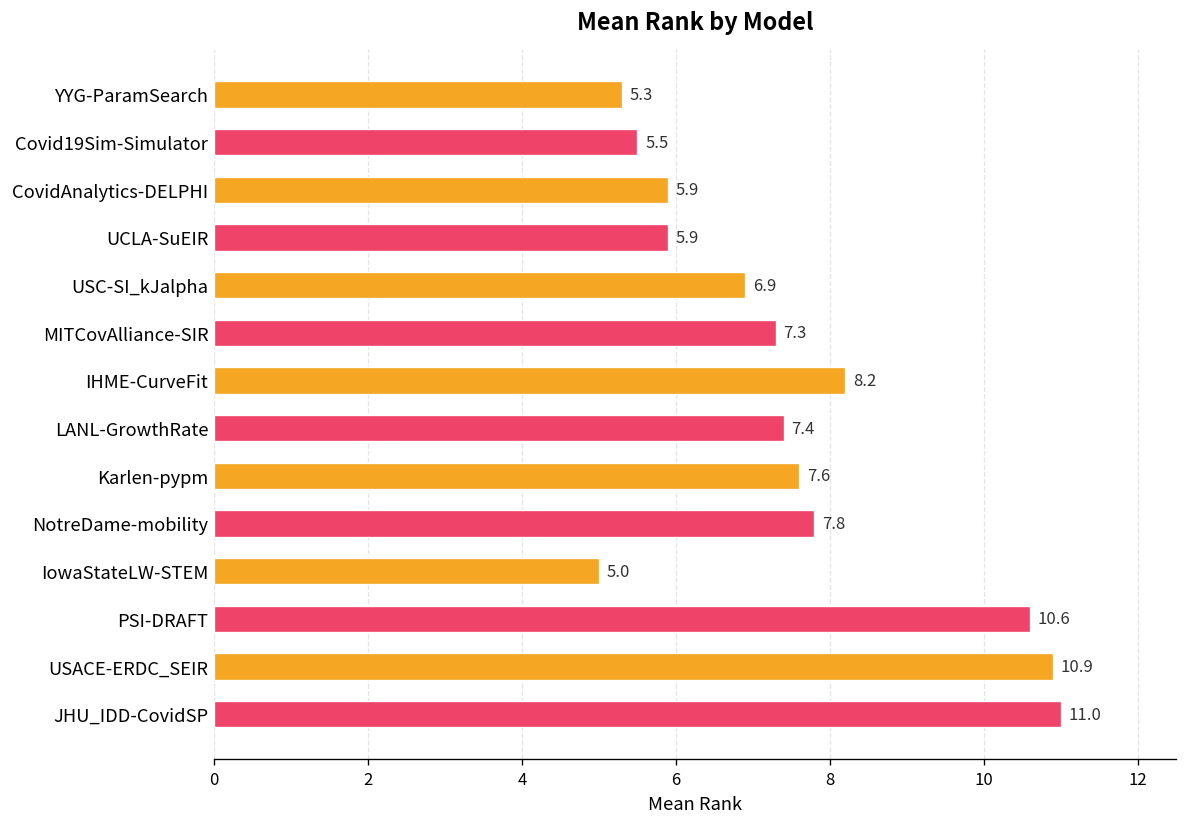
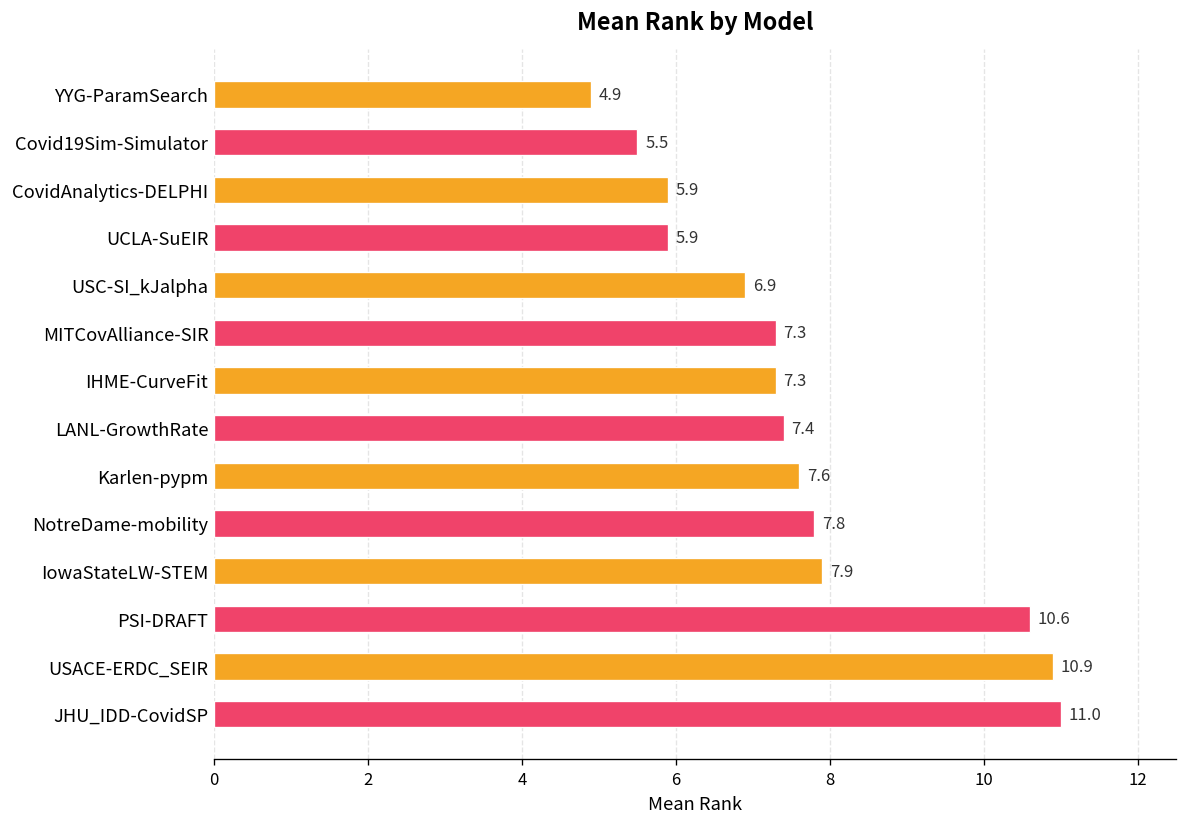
YYG-ParamSearch: 5.3 -> 4.9
IHME-CurveFit: 8.2 -> 7.3
IowaStateLW-STEM: 5.0 -> 7.9
